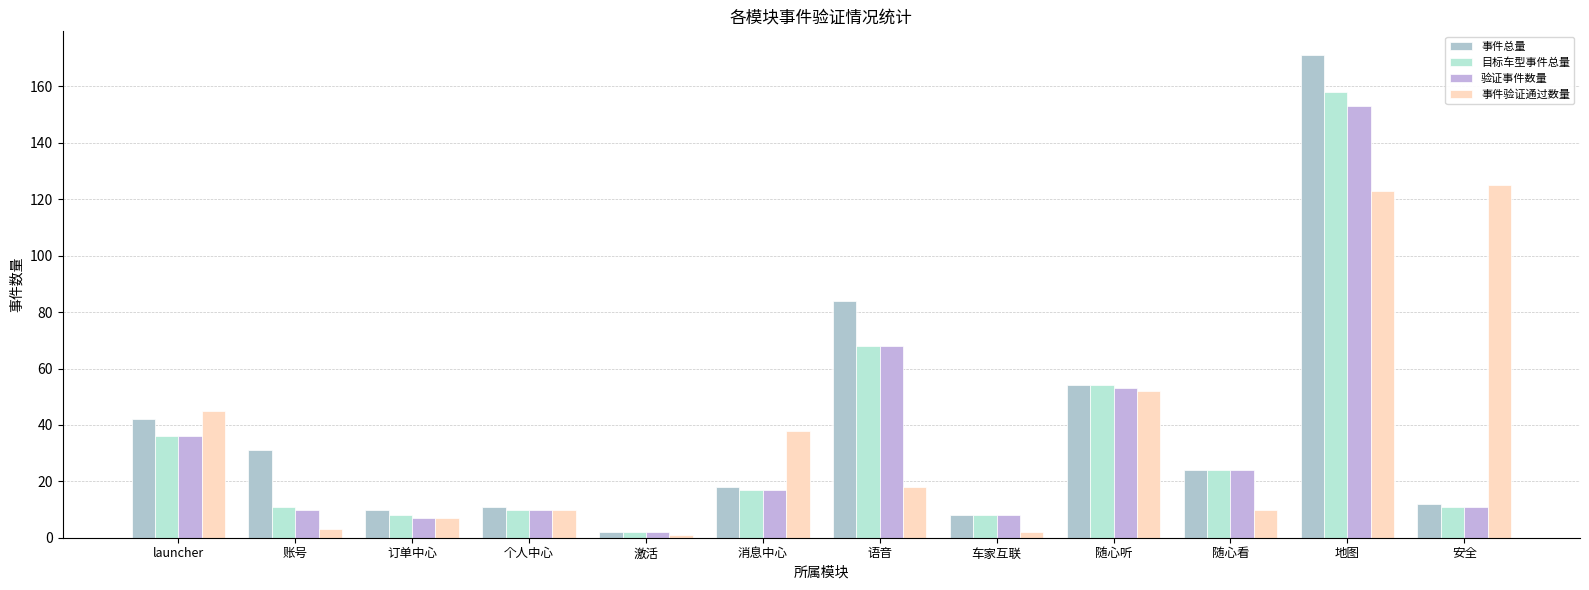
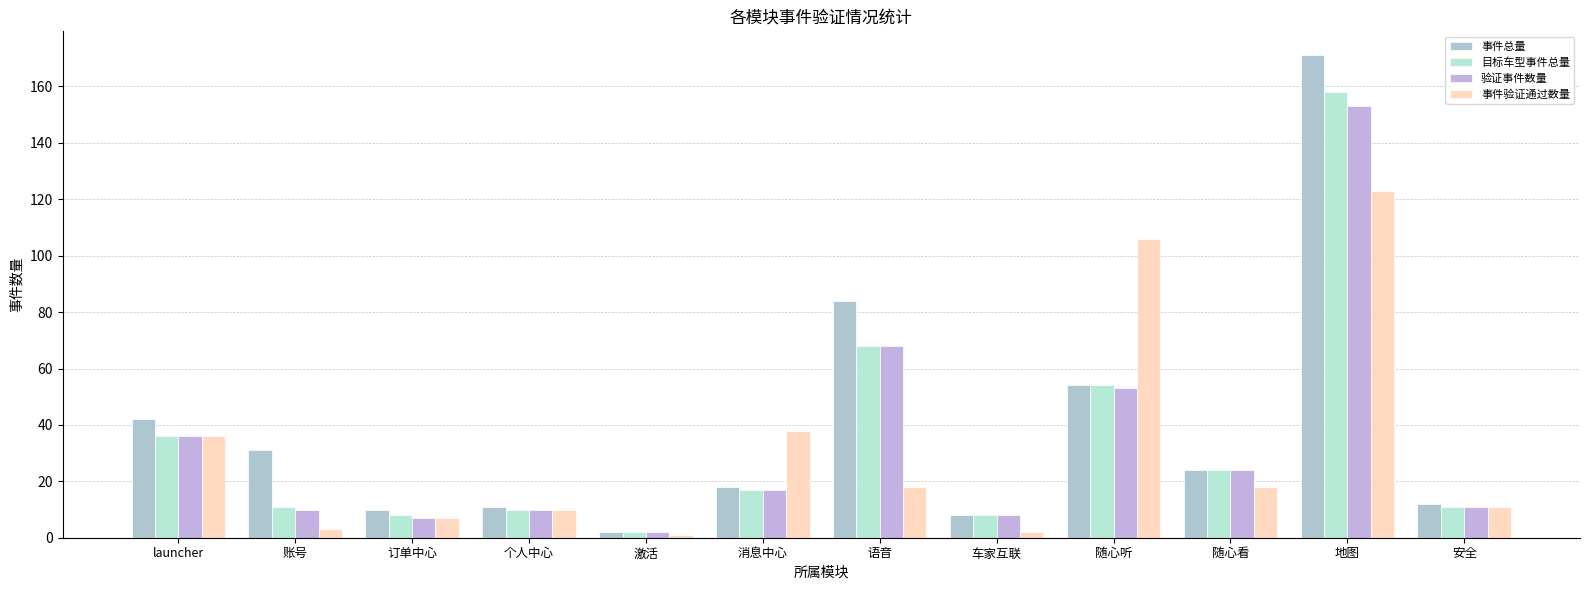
事件验证通过数量, launcher: 45 -> 36
事件验证通过数量, 随心听: 52 -> 106
事件验证通过数量, 随心看: 10 -> 18
事件验证通过数量, 安全: 125 -> 11
